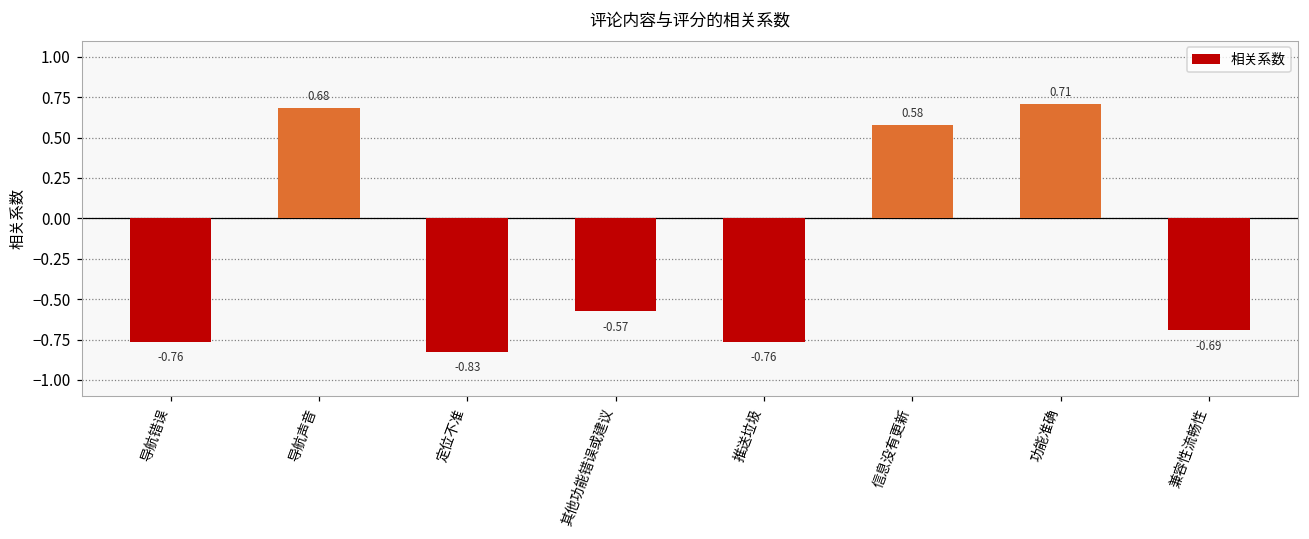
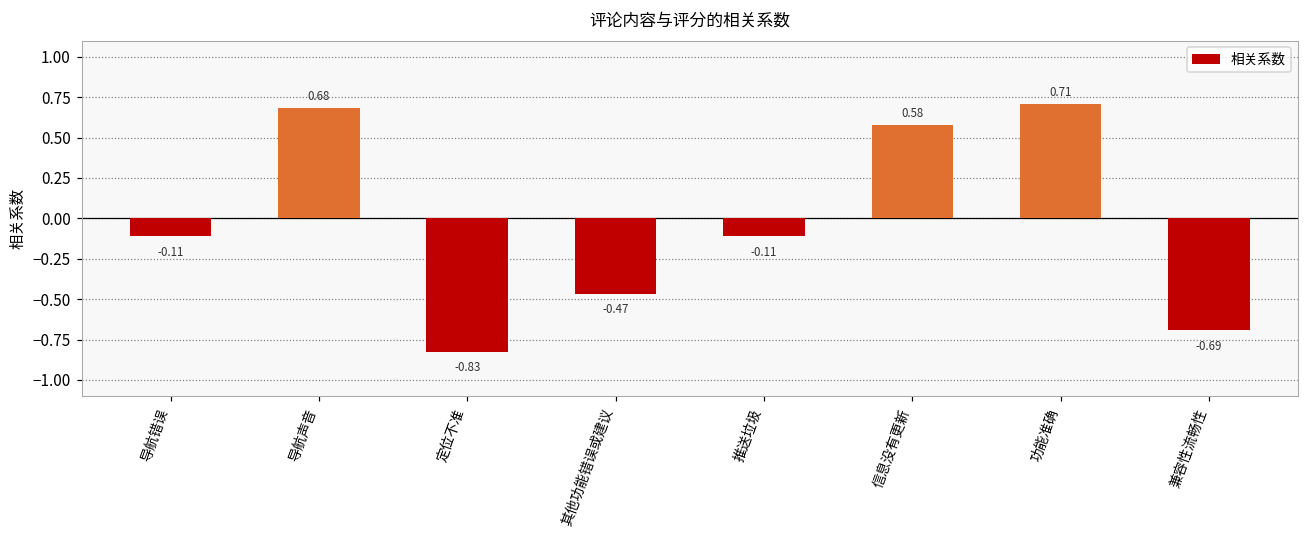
导航错误: -0.76 -> -0.11
其他功能错误或建议: -0.57 -> -0.47
推送垃圾: -0.76 -> -0.11
